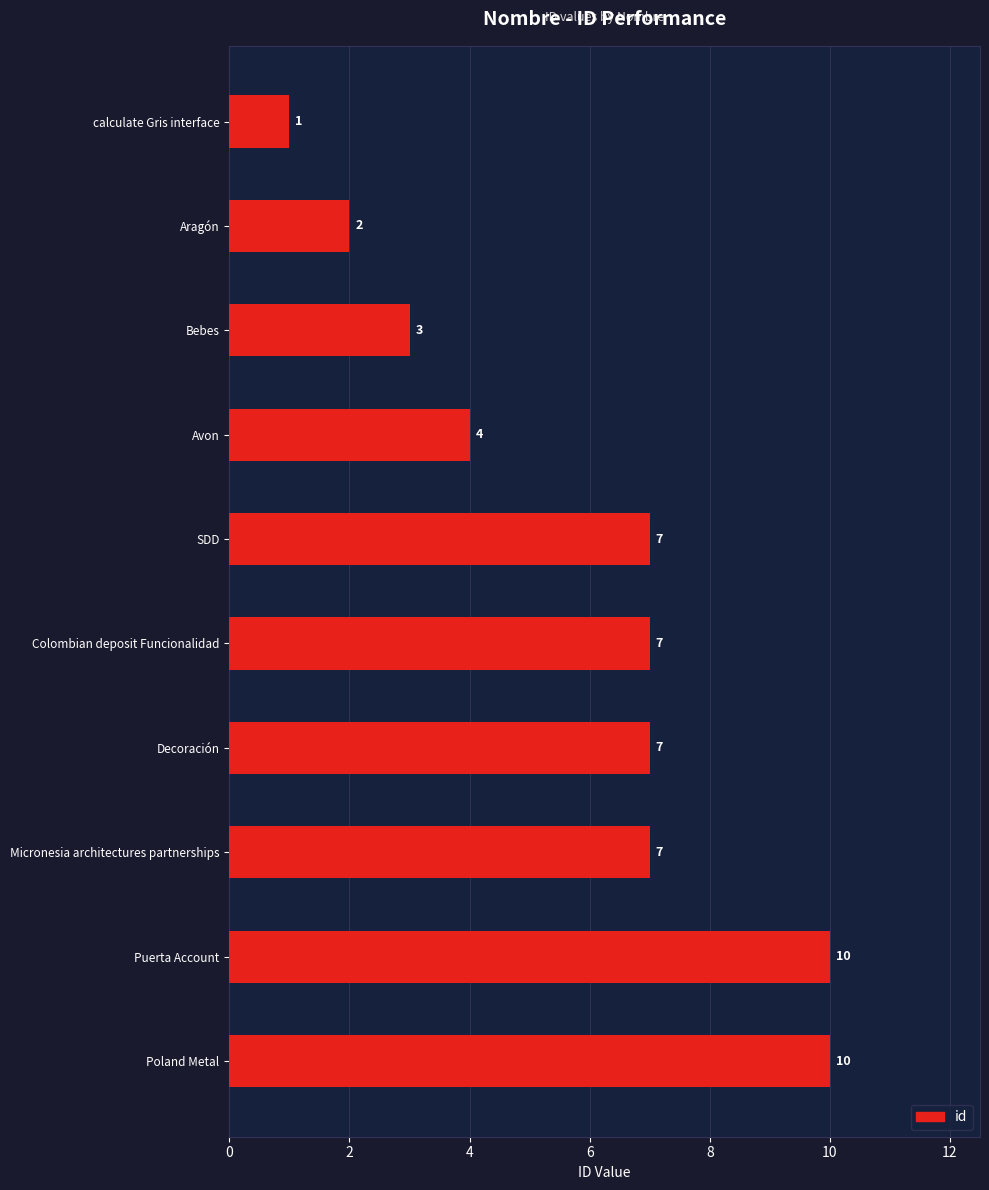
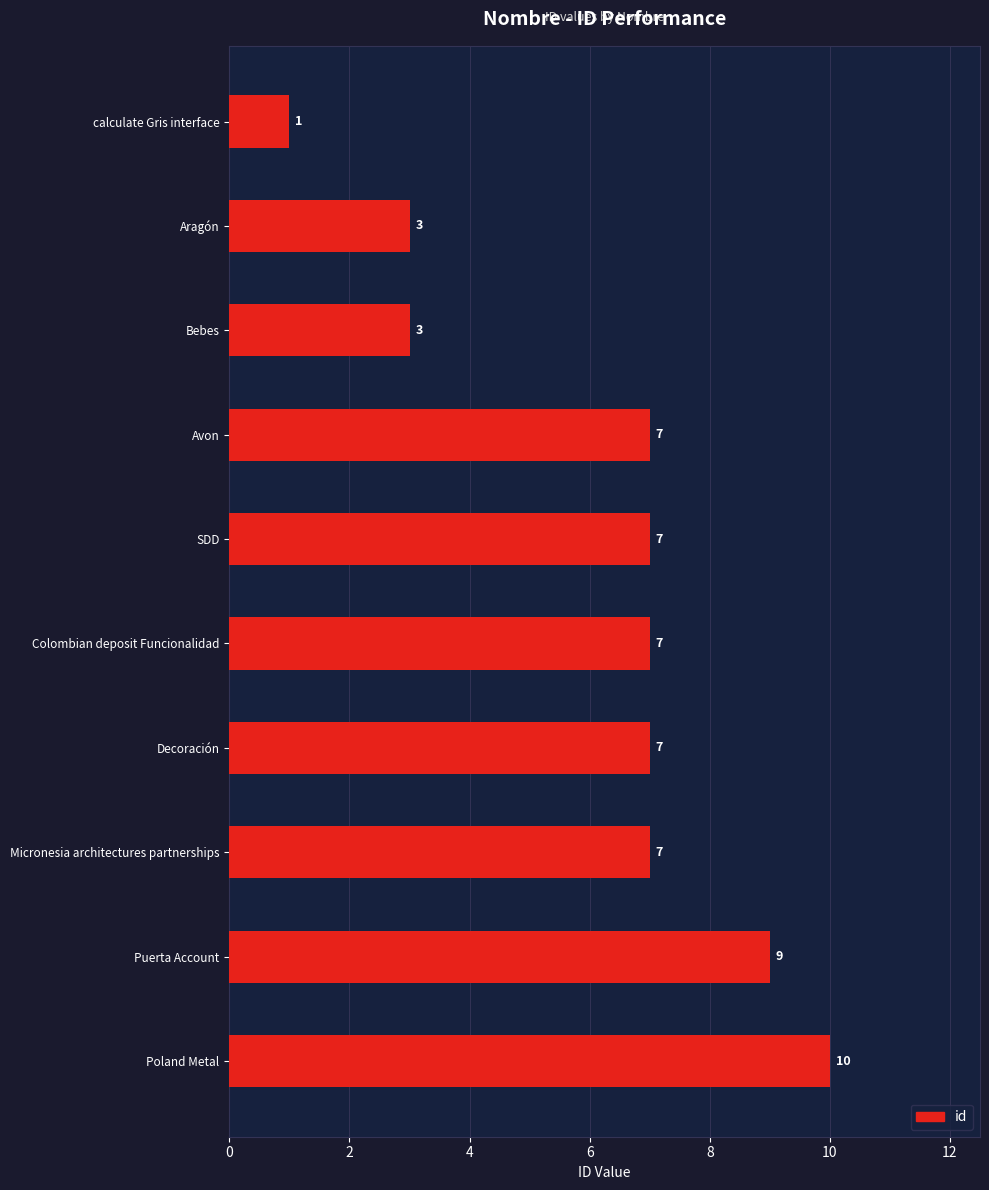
Aragón: 2 -> 3
Avon: 4 -> 7
Puerta Account: 10 -> 9
